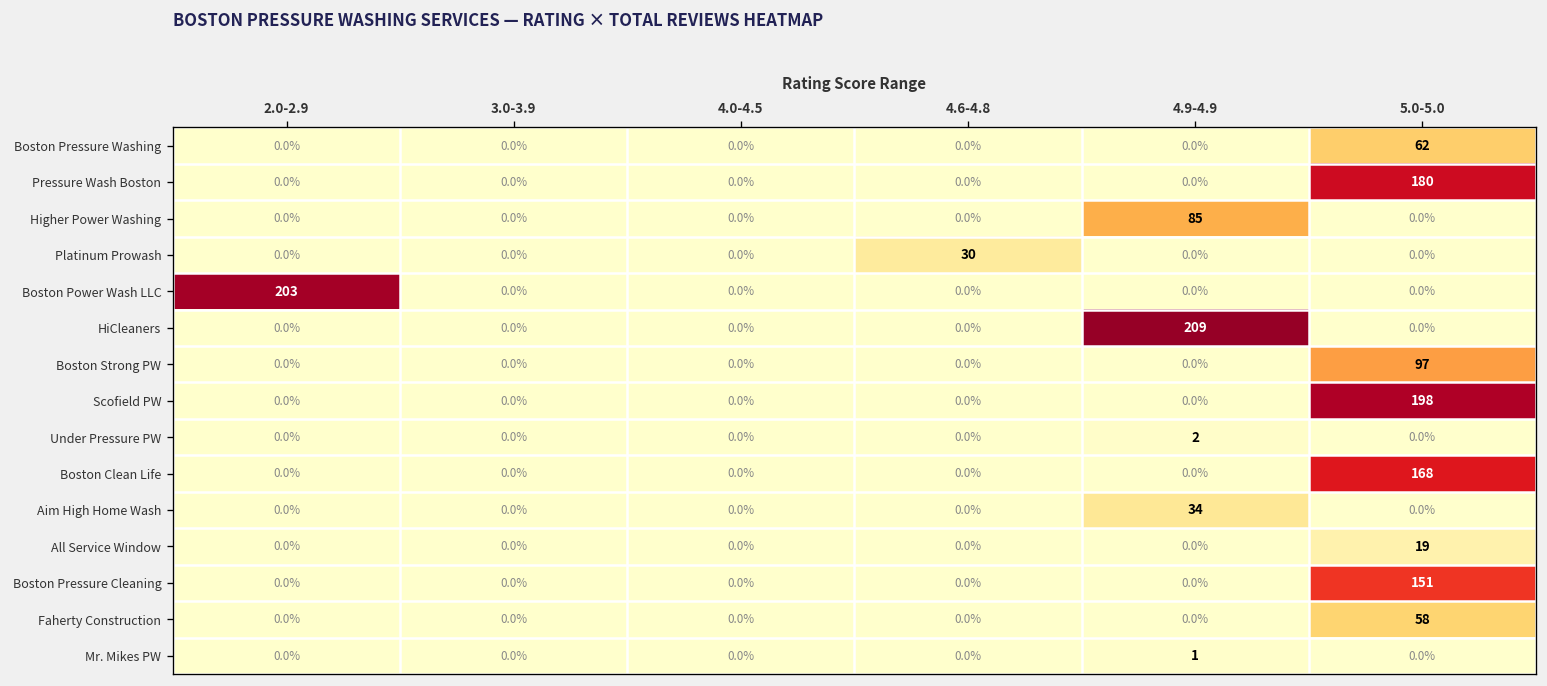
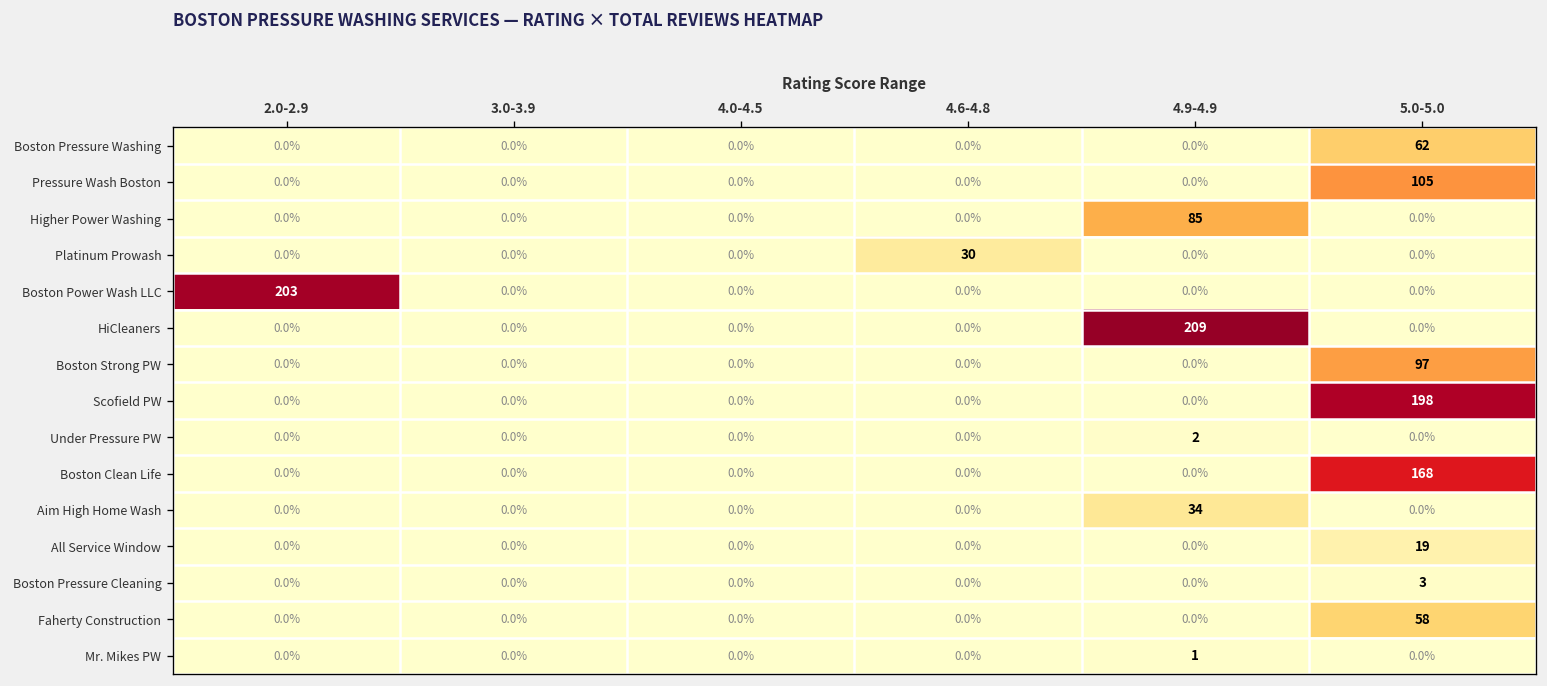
Pressure Wash Boston, 5.0-5.0: 180 -> 105
Boston Pressure Cleaning, 5.0-5.0: 151 -> 3
